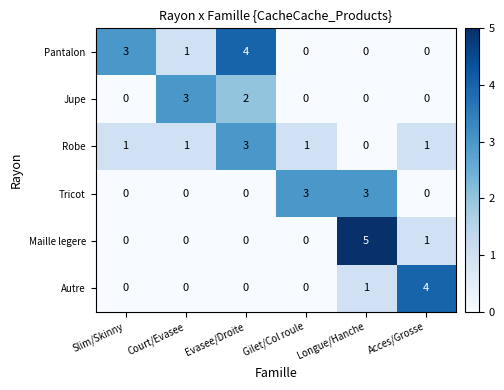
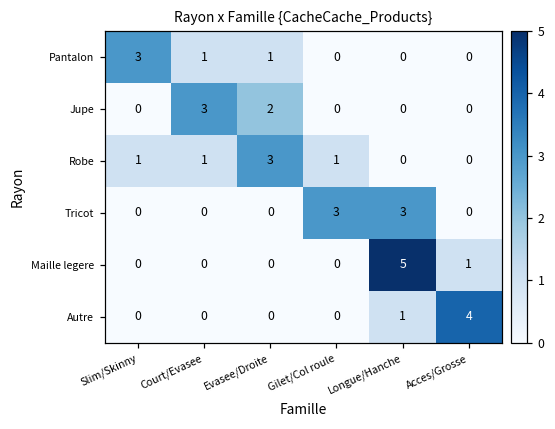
Pantalon, Evasee/Droite: 4 -> 1
Robe, Acces/Grosse: 1 -> 0
